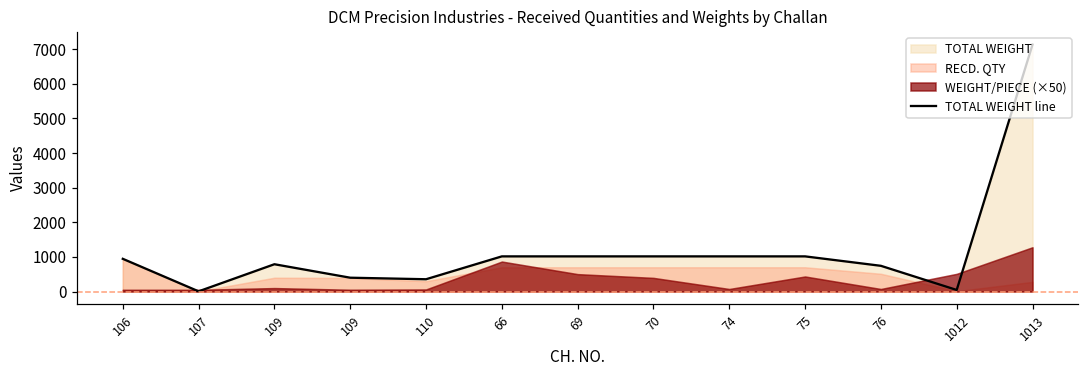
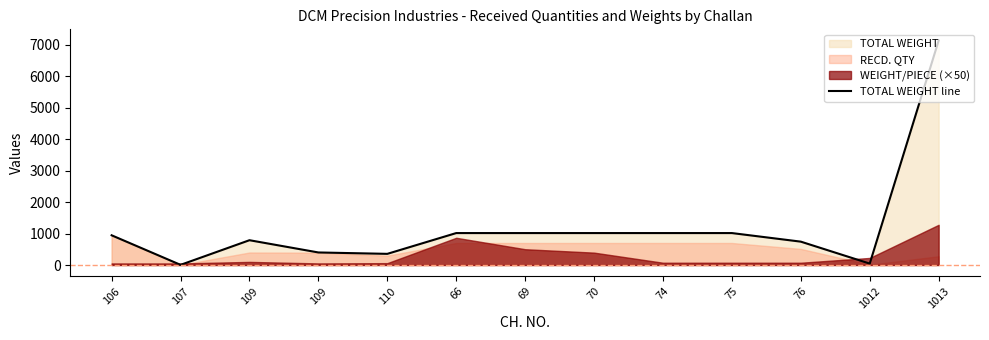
WEIGHT/PIECE (×50), 75: 400 -> 100
WEIGHT/PIECE (×50), 1012: 500 -> 200
